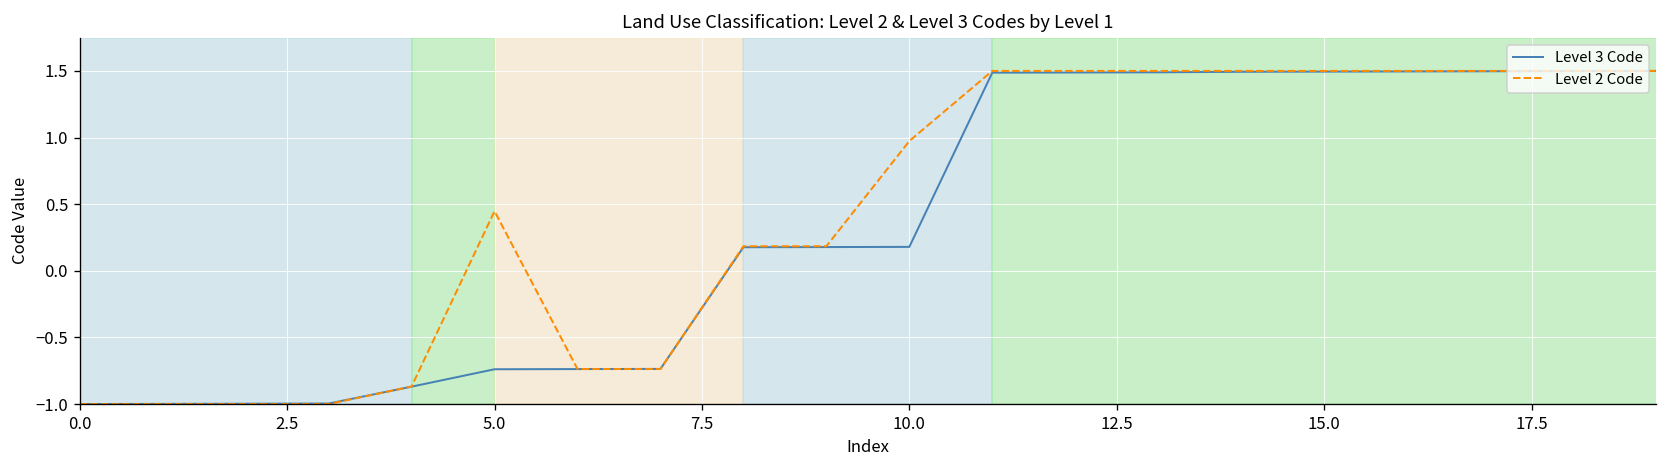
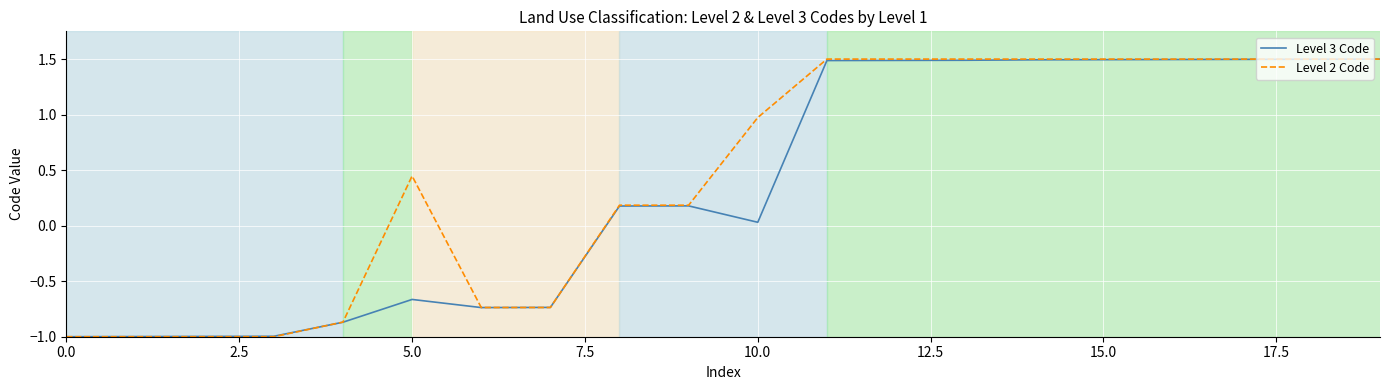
Level 3 Code, 5.0: -0.74 -> -0.66
Level 3 Code, 10.0: 0.18 -> 0.03
